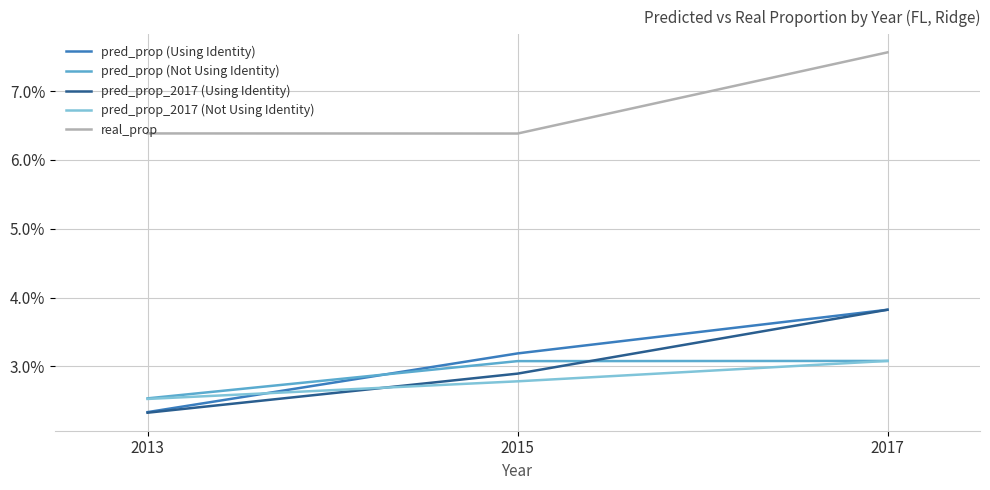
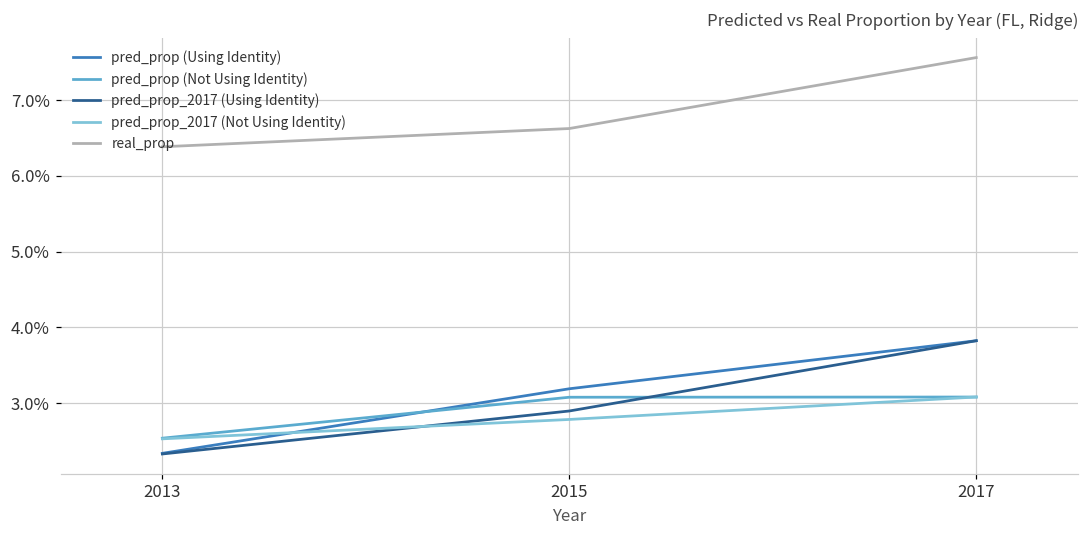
real_prop, 2015: 6.4% -> 6.6%
